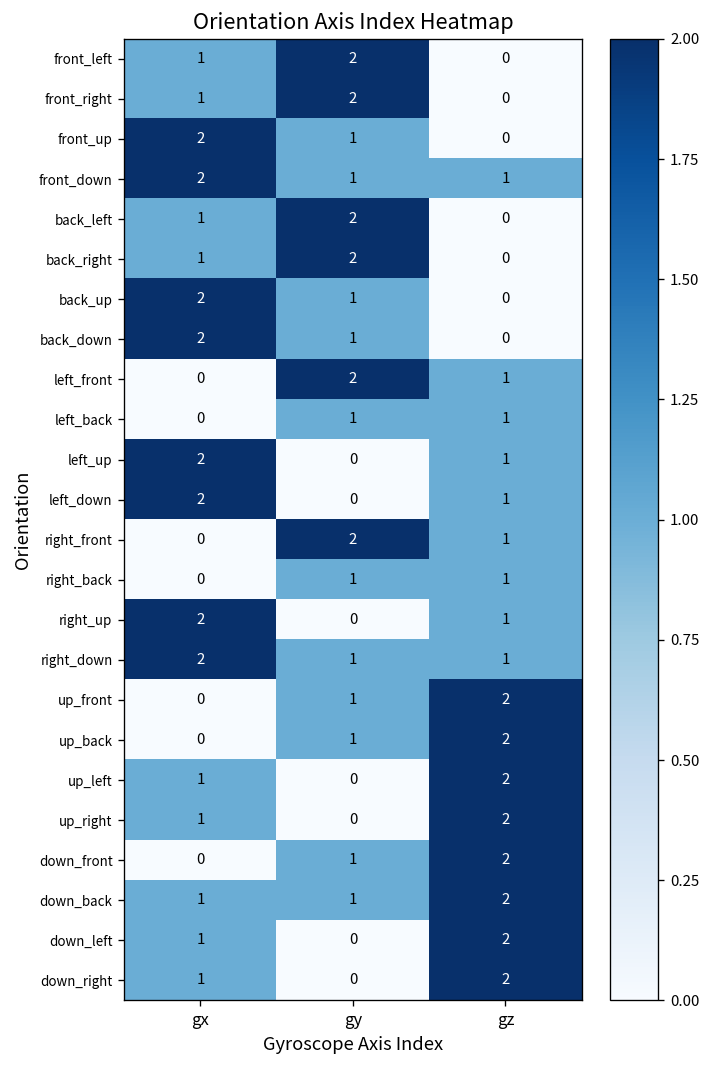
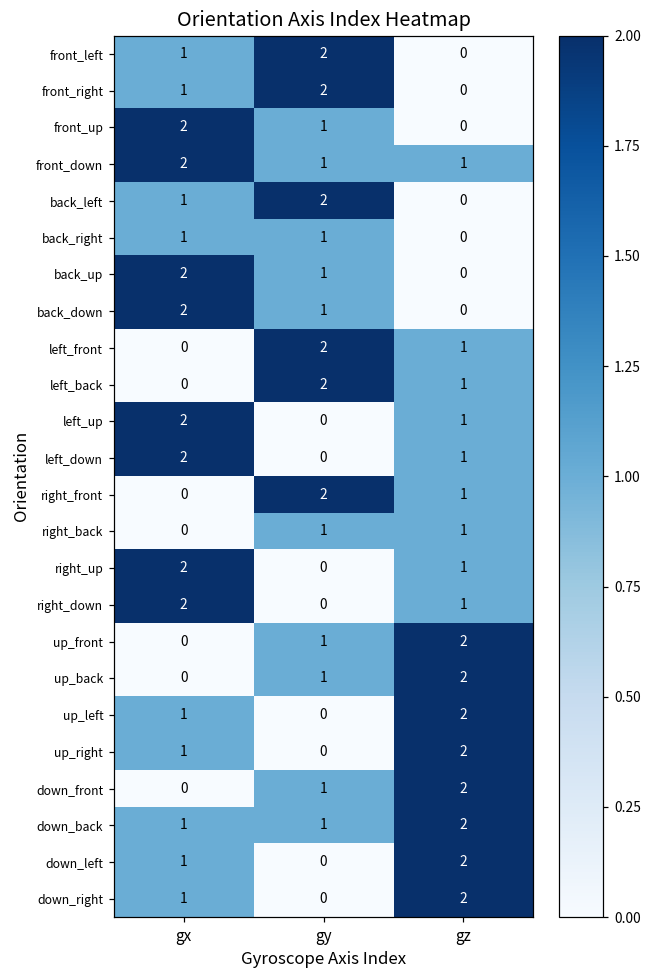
back_right, gy: 2 -> 1
left_back, gy: 1 -> 2
right_down, gy: 1 -> 0
